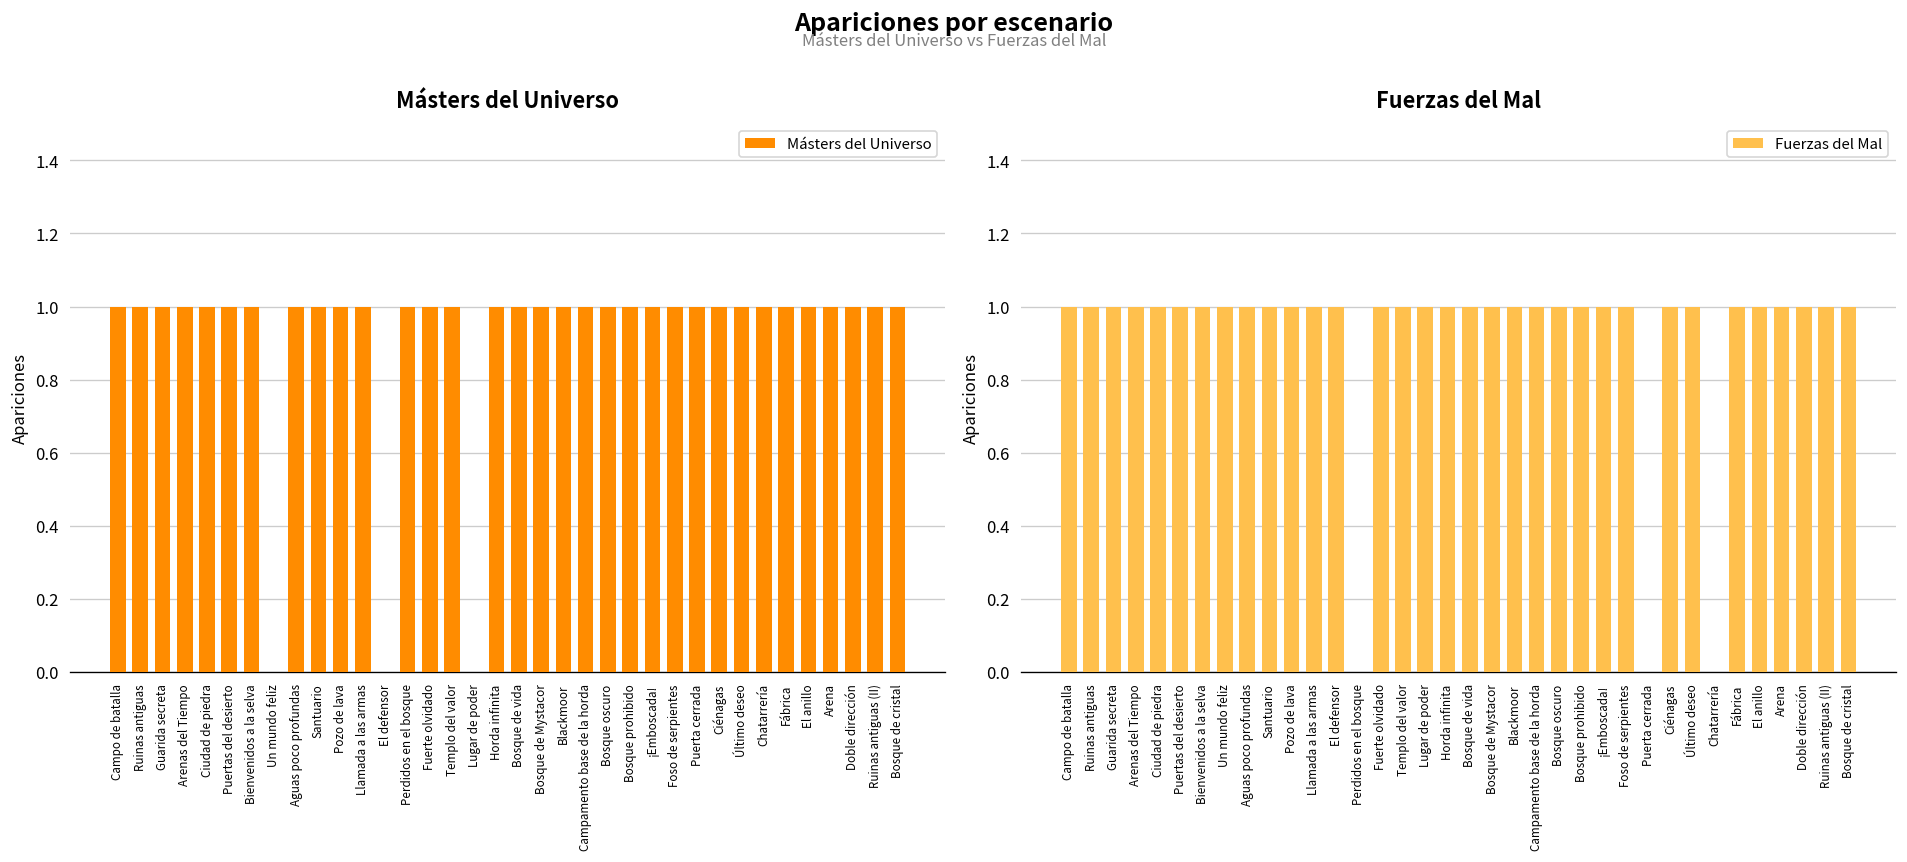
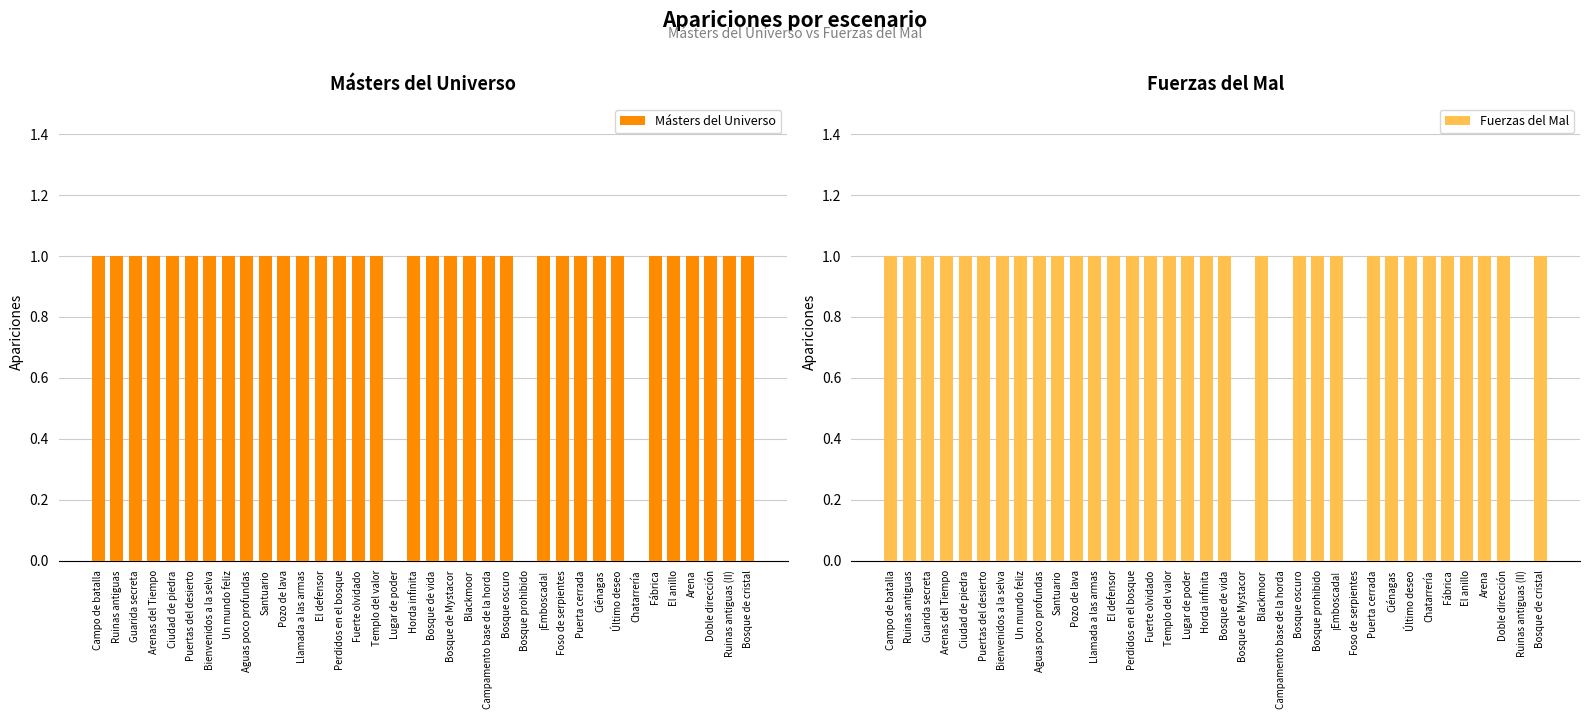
Másters del Universo, Un mundo feliz: 0 -> 1
Másters del Universo, El defensor: 0 -> 1
Másters del Universo, Bosque prohibido: 1 -> 0
Másters del Universo, Chatarrería: 1 -> 0
Fuerzas del Mal, Perdidos en el bosque: 0 -> 1
Fuerzas del Mal, Bosque de Mystacor: 1 -> 0
Fuerzas del Mal, Campamento base de la horda: 1 -> 0
Fuerzas del Mal, Foso de serpientes: 1 -> 0
Fuerzas del Mal, Puerta cerrada: 0 -> 1
Fuerzas del Mal, Chatarrería: 0 -> 1
Fuerzas del Mal, Ruinas antiguas (II): 1 -> 0
